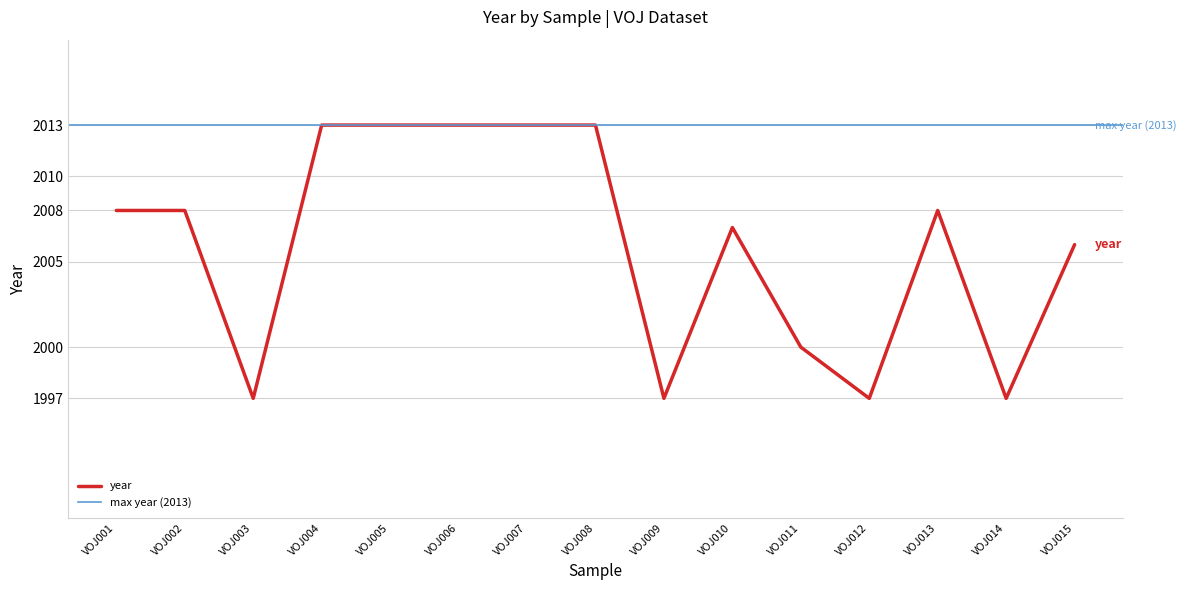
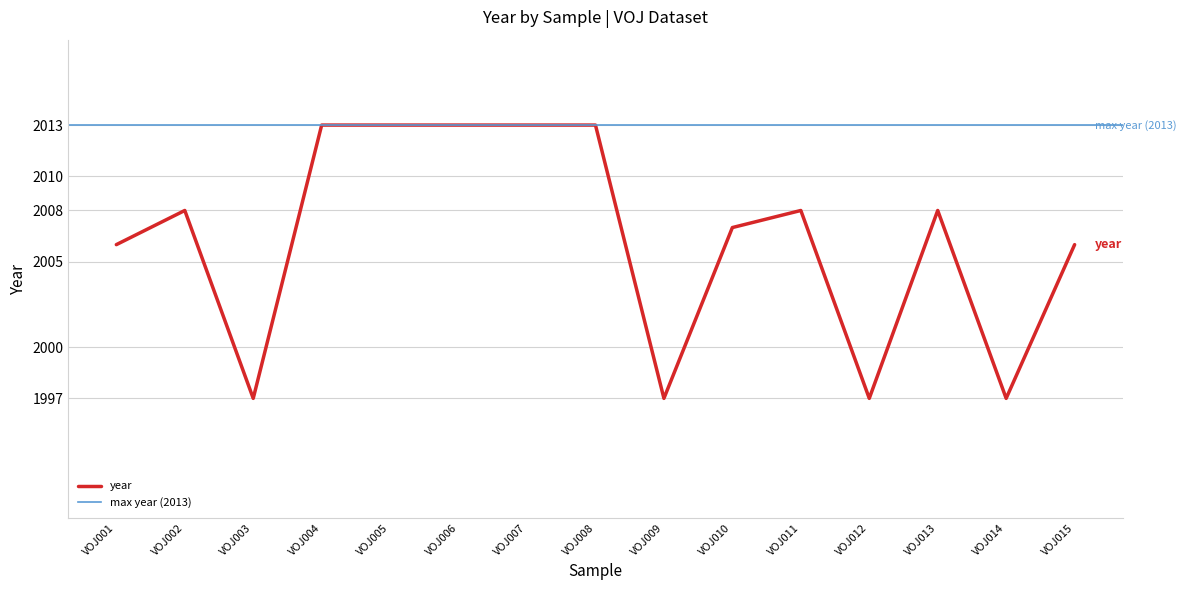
VOJ001: 2008 -> 2006
VOJ011: 2000 -> 2008
